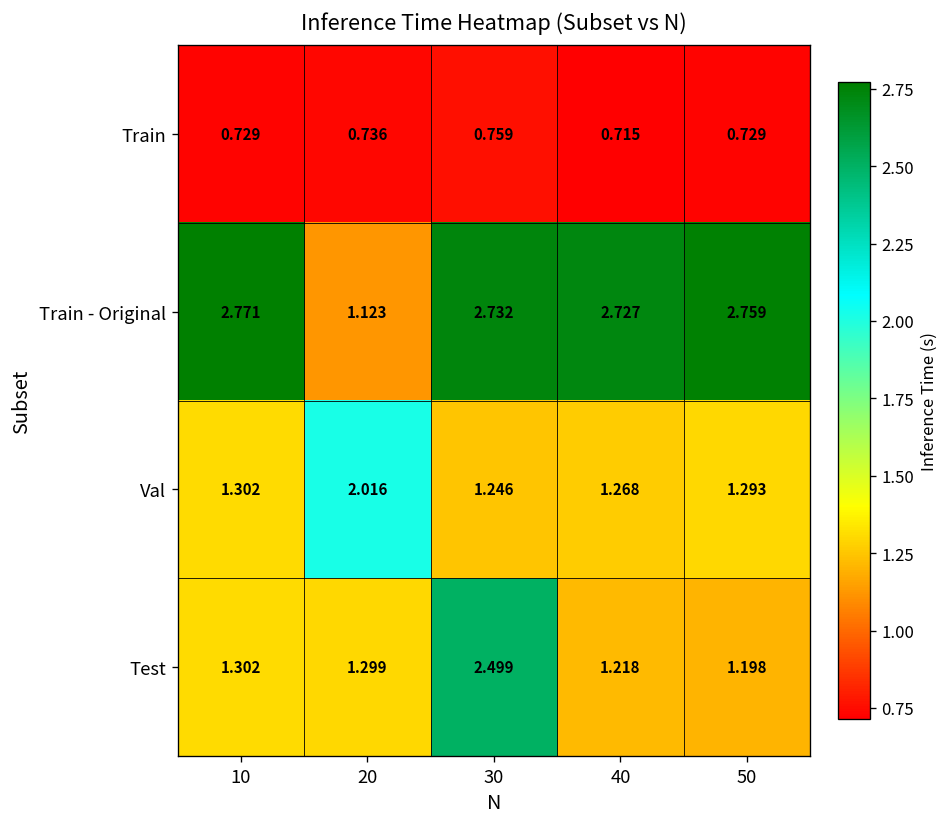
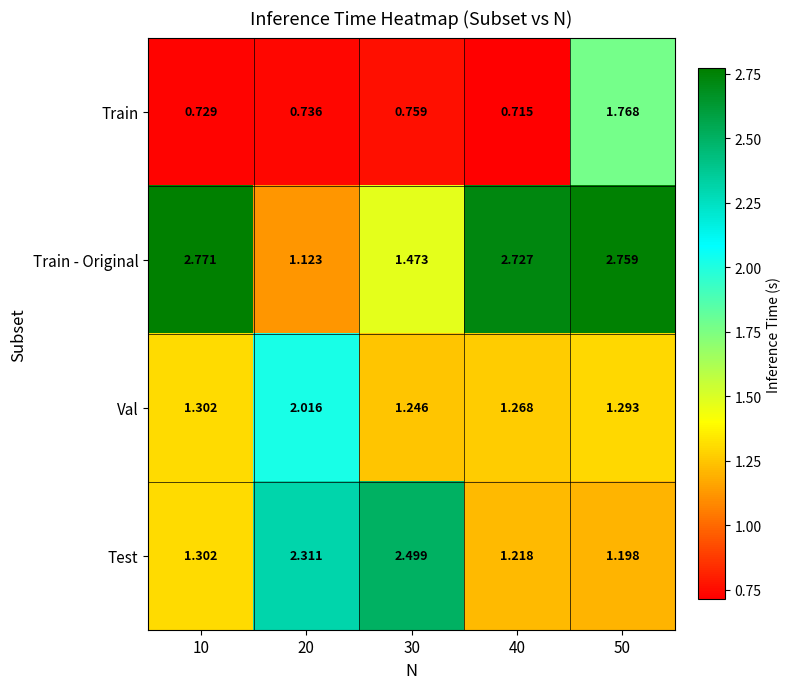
Train, 50: 0.729 -> 1.768
Train - Original, 30: 2.732 -> 1.473
Test, 20: 1.299 -> 2.311
